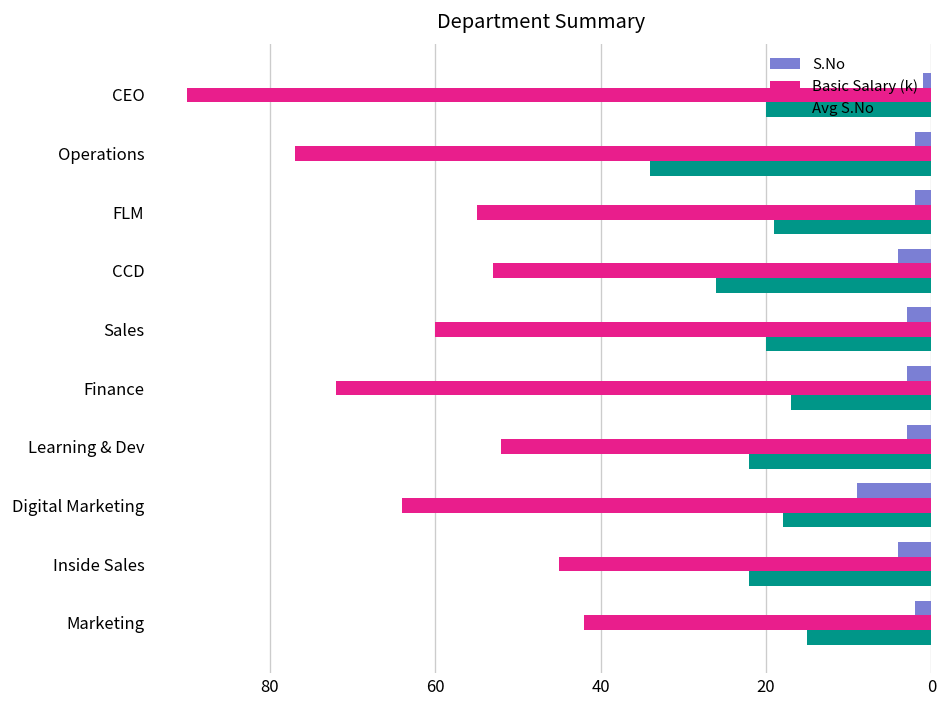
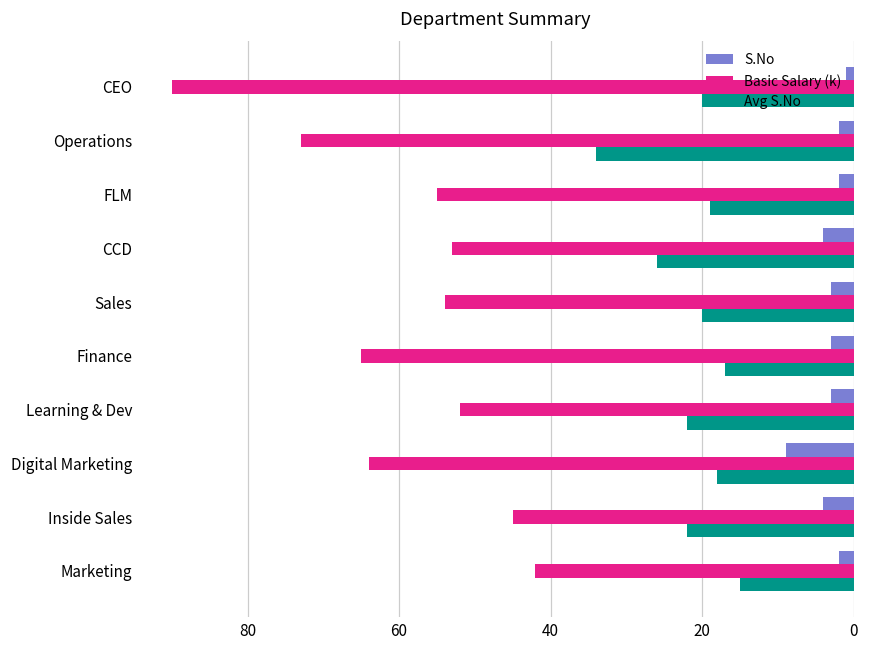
Basic Salary (k), Operations: 77 -> 73
Basic Salary (k), Sales: 60 -> 54
Basic Salary (k), Finance: 72 -> 65
